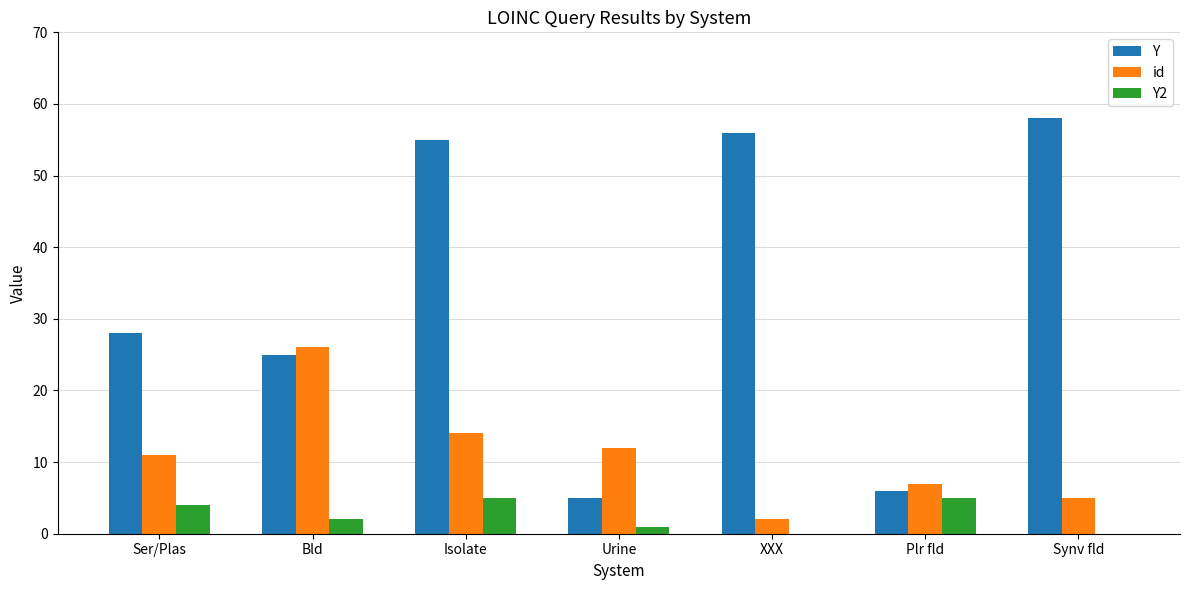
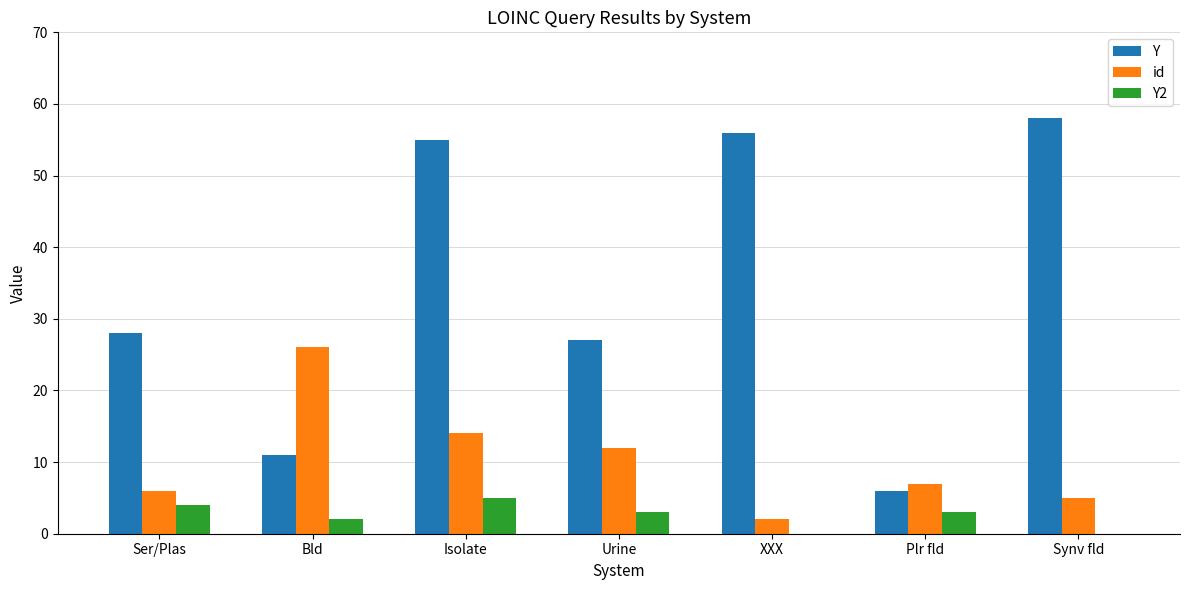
id, Ser/Plas: 11 -> 6
Y, Bld: 25 -> 11
Y, Urine: 5 -> 27
Y2, Urine: 1 -> 3
Y2, Plr fld: 5 -> 3
